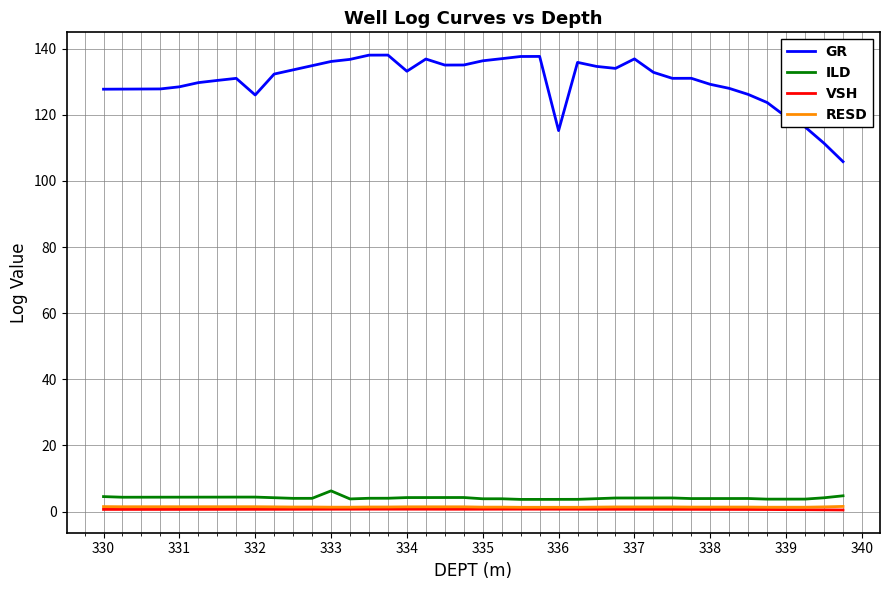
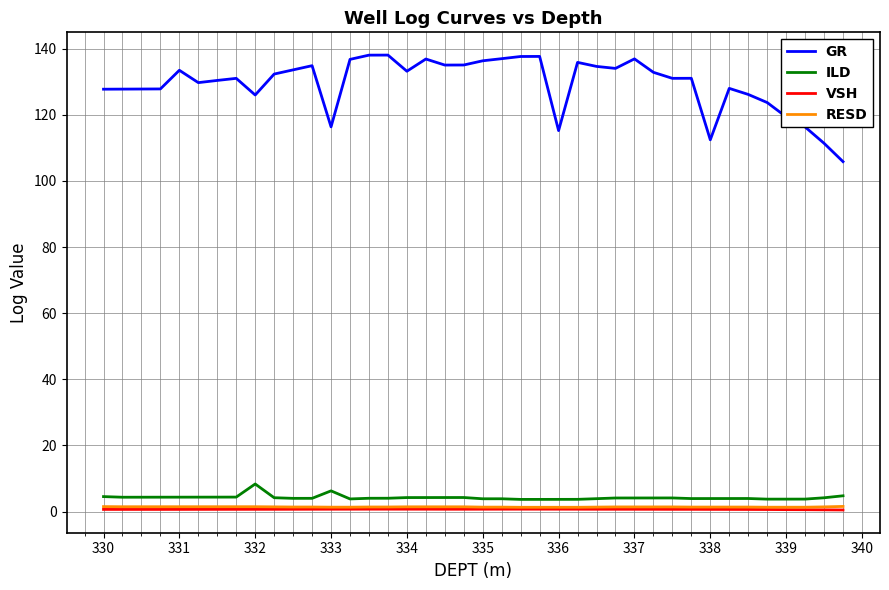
GR, 331: 128 -> 133
ILD, 332: 4 -> 8
GR, 333: 136 -> 116
GR, 338: 129 -> 112
